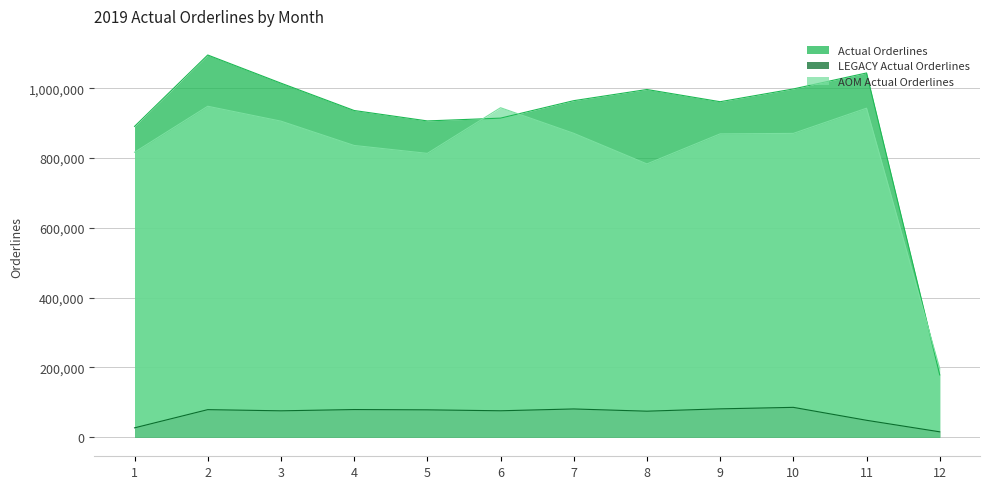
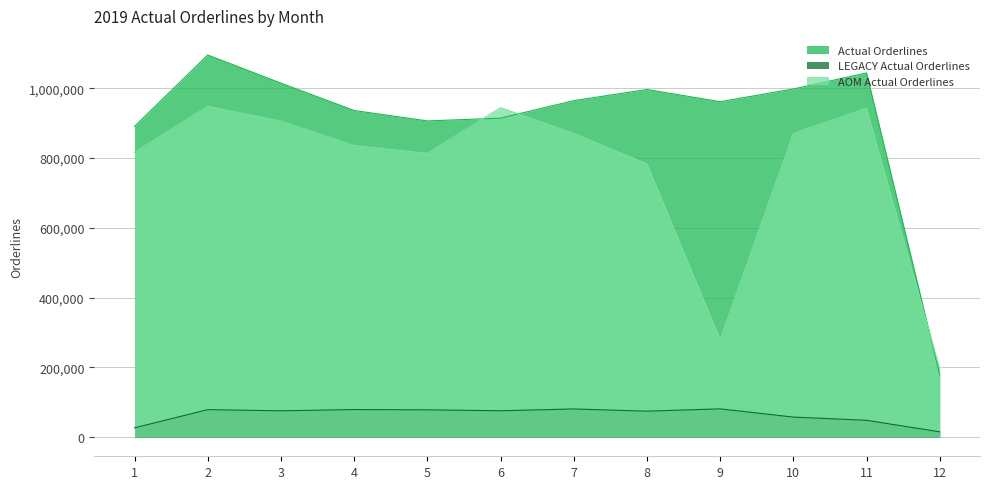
AOM Actual Orderlines, 9: 870,000 -> 280,000
LEGACY Actual Orderlines, 10: 90,000 -> 60,000
